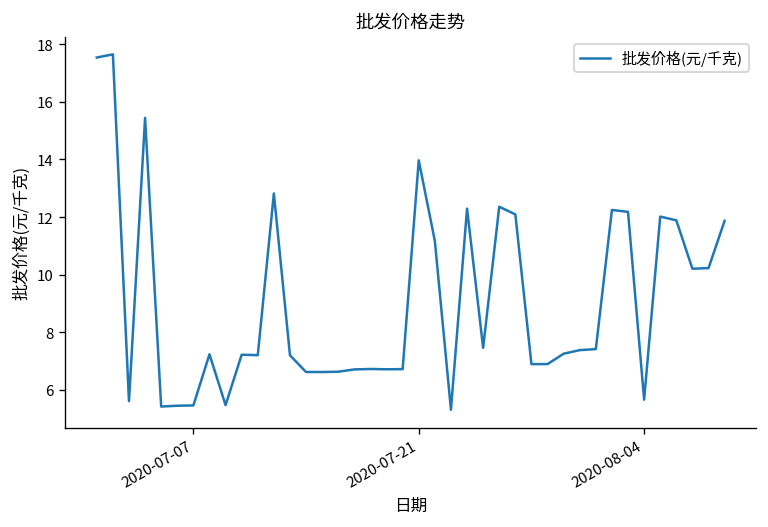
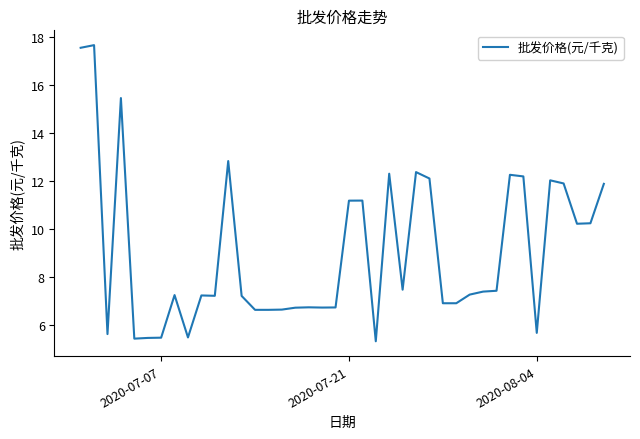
2020-07-21: 14.0 -> 11.2
